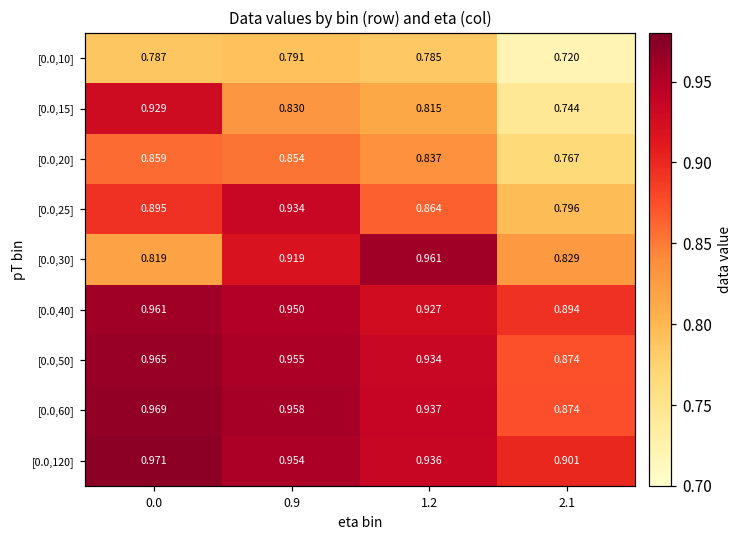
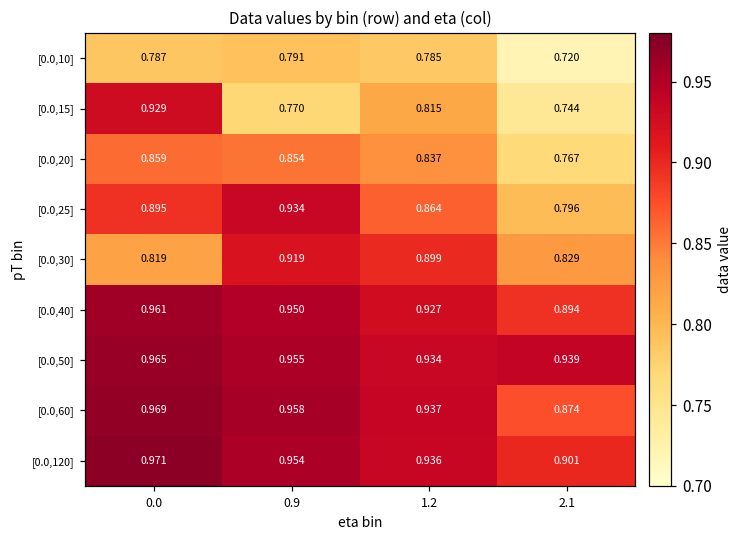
[0.0,15], 0.9: 0.830 -> 0.770
[0.0,30], 1.2: 0.961 -> 0.899
[0.0,50], 2.1: 0.874 -> 0.939
